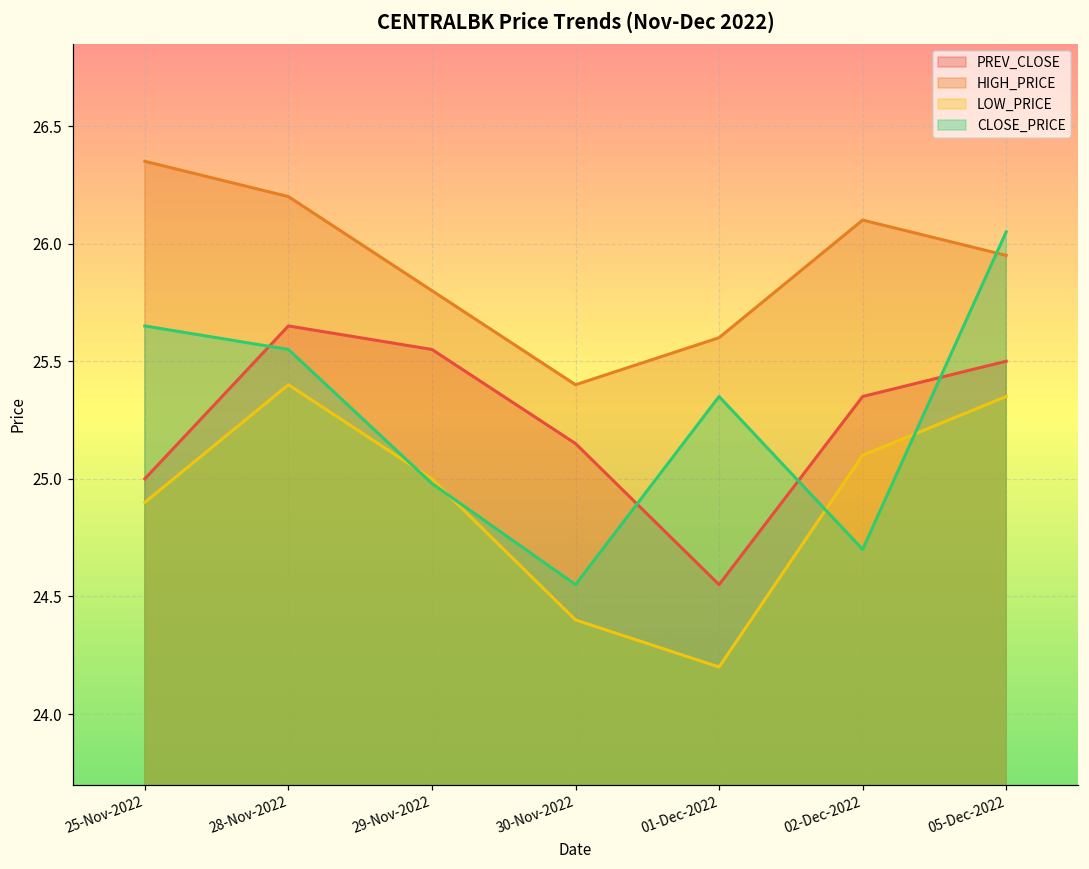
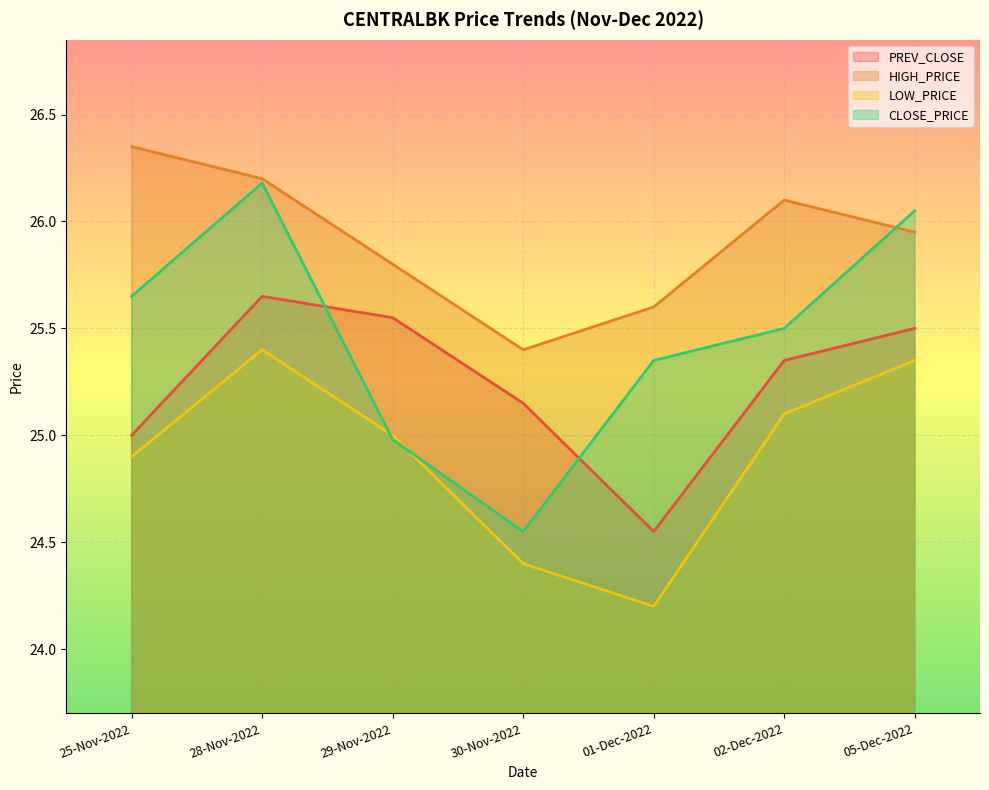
CLOSE_PRICE, 28-Nov-2022: 25.55 -> 26.18
CLOSE_PRICE, 02-Dec-2022: 24.7 -> 25.5
